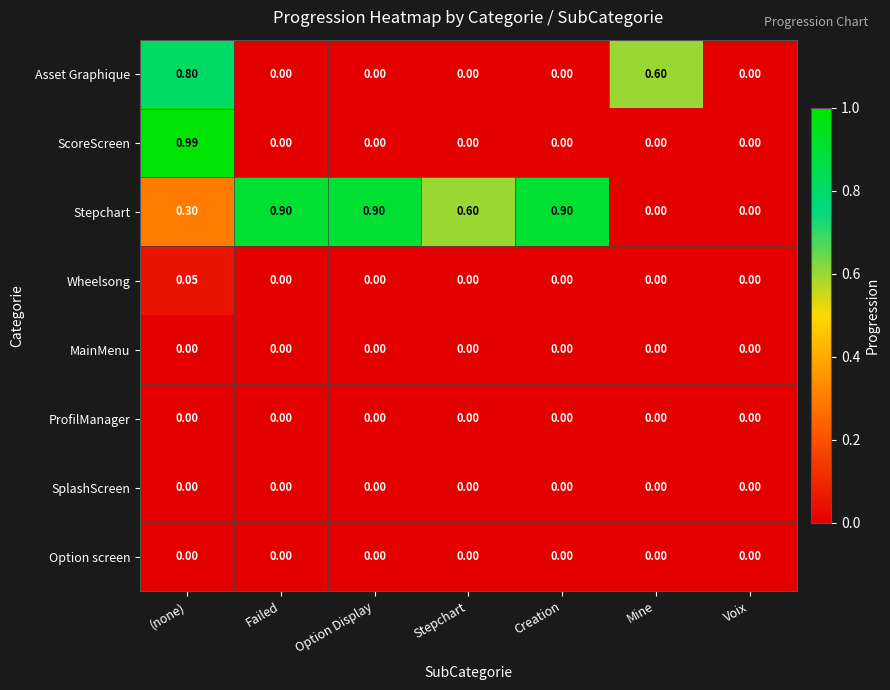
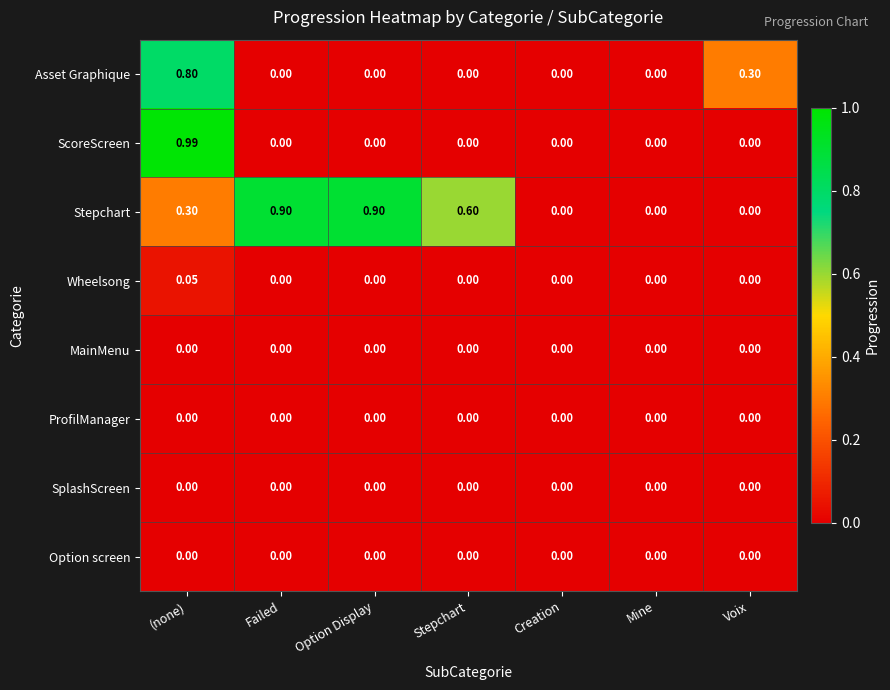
Asset Graphique, Mine: 0.60 -> 0.00
Asset Graphique, Voix: 0.00 -> 0.30
Stepchart, Creation: 0.90 -> 0.00
